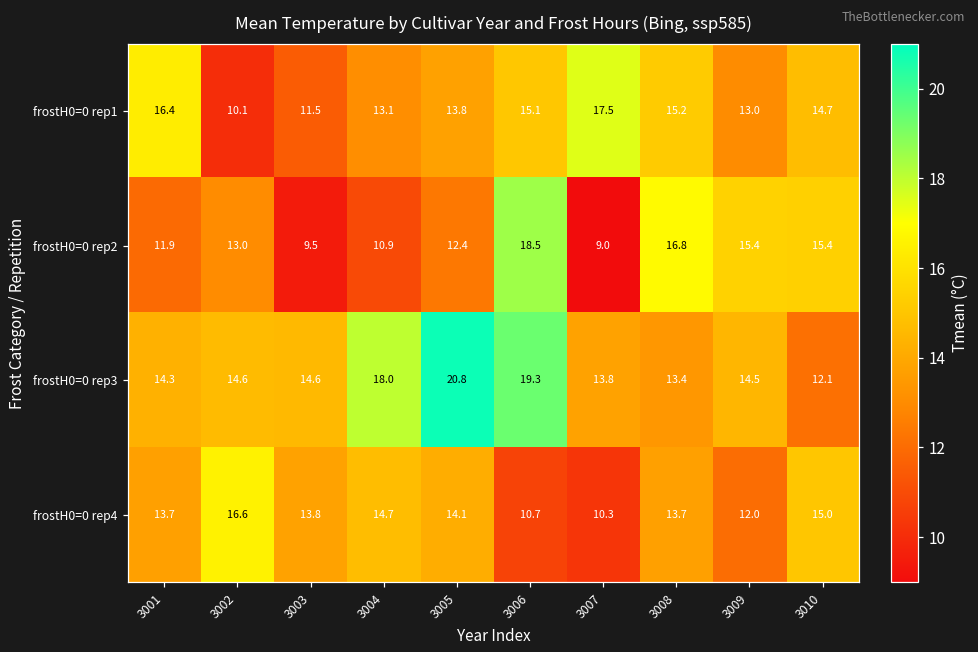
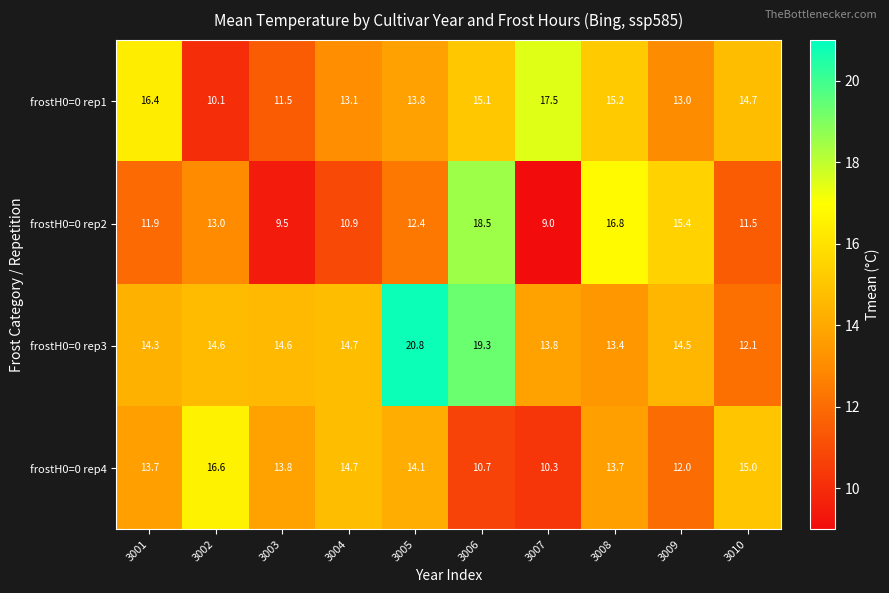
frostH0=0 rep2, 3010: 15.4 -> 11.5
frostH0=0 rep3, 3004: 18.0 -> 14.7
